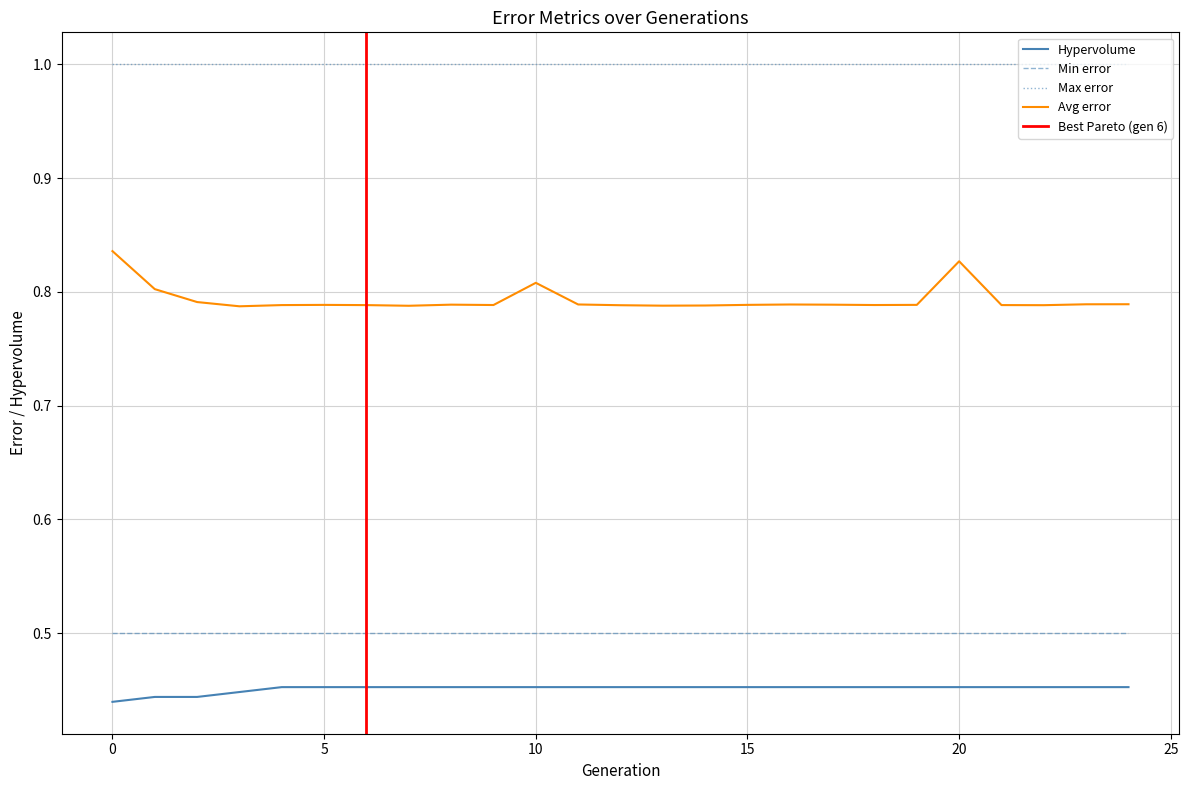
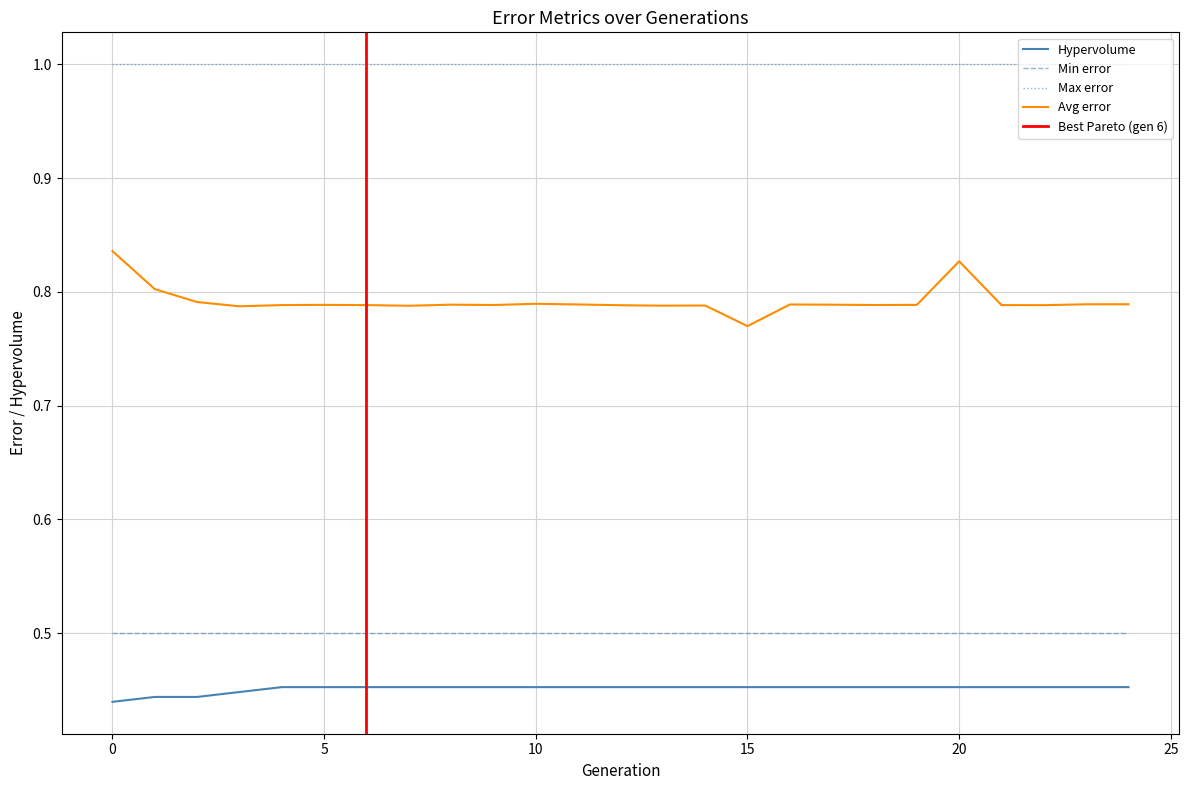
Avg error, 10: 0.808 -> 0.790
Avg error, 15: 0.789 -> 0.770
